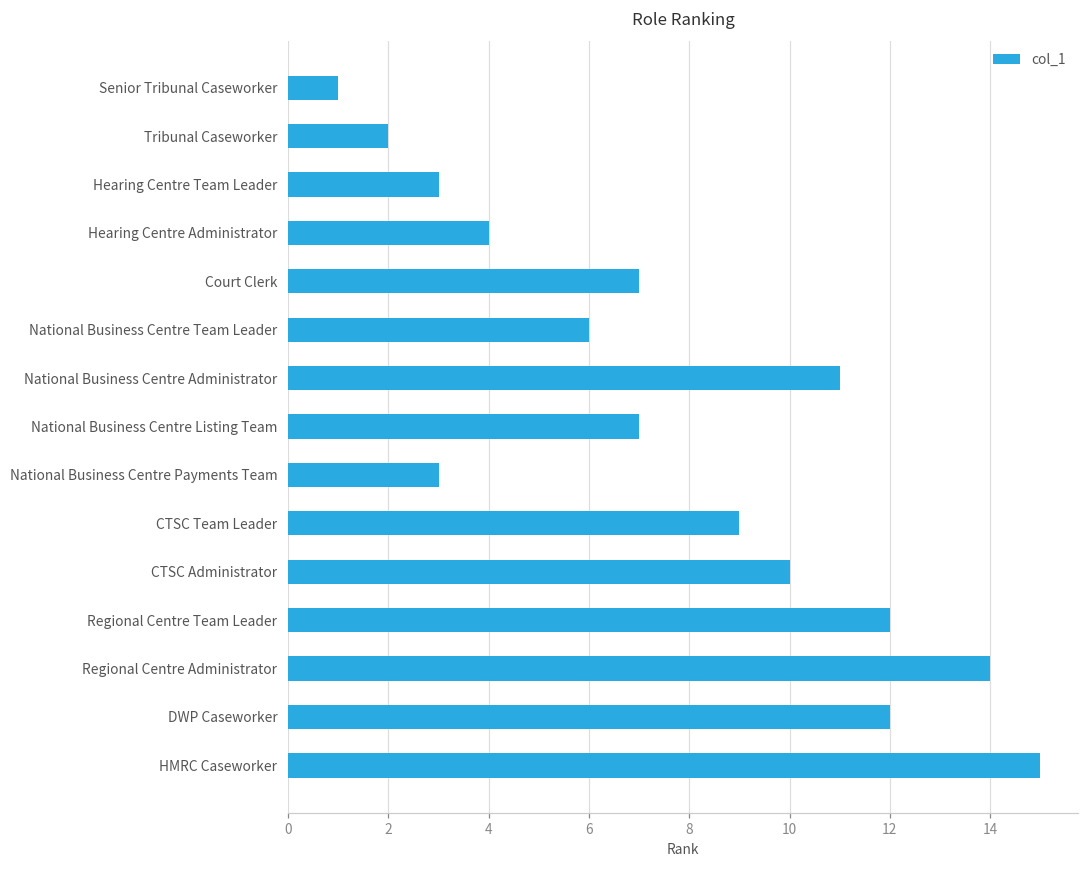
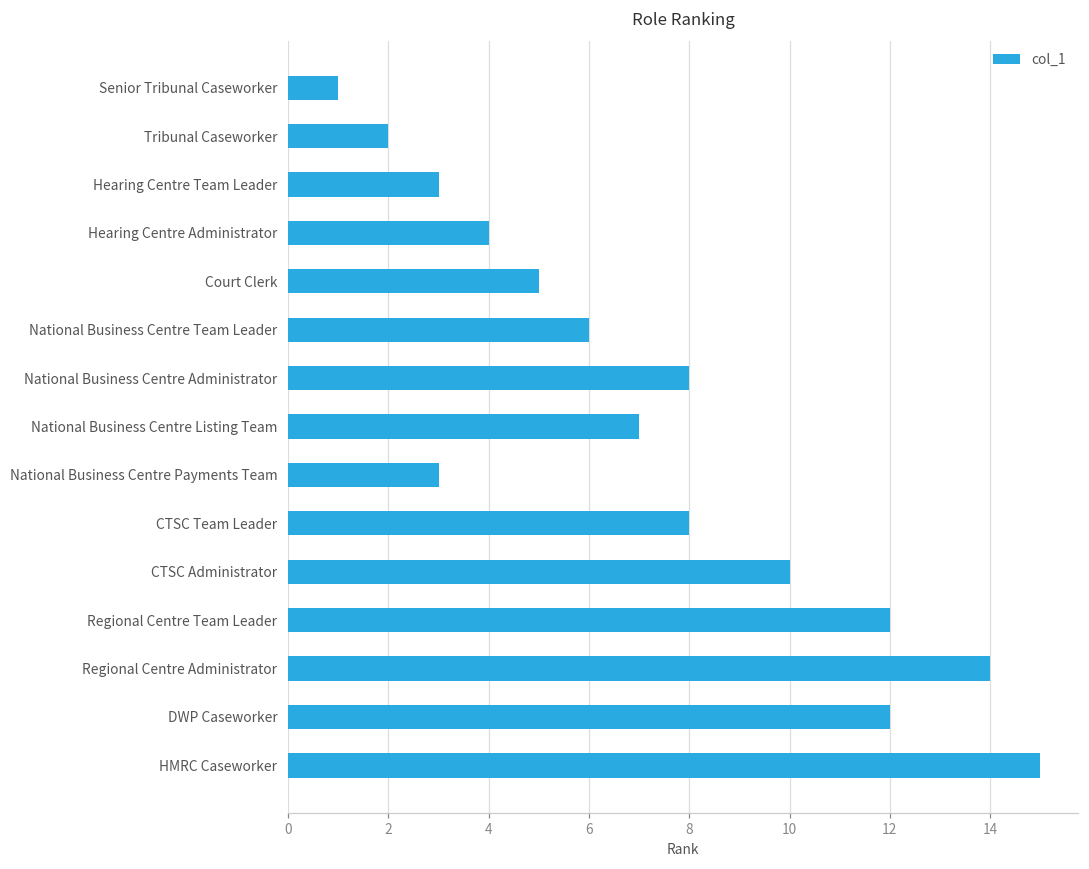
Court Clerk: 7 -> 5
National Business Centre Administrator: 11 -> 8
CTSC Team Leader: 9 -> 8
